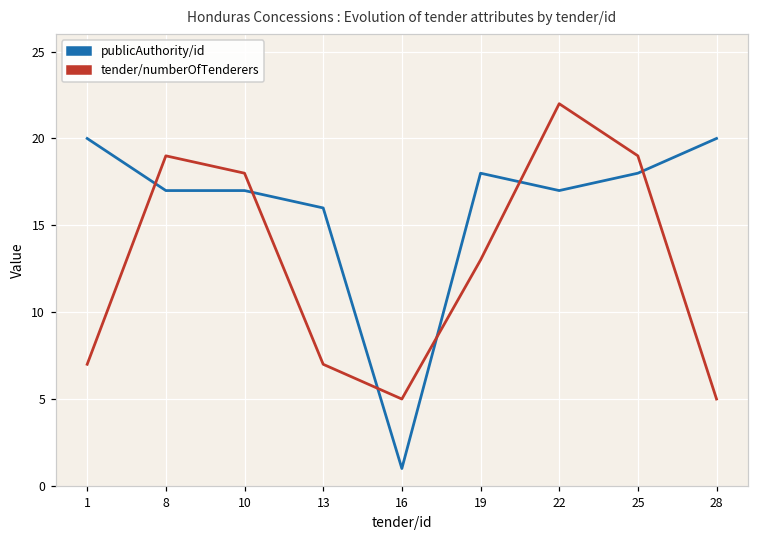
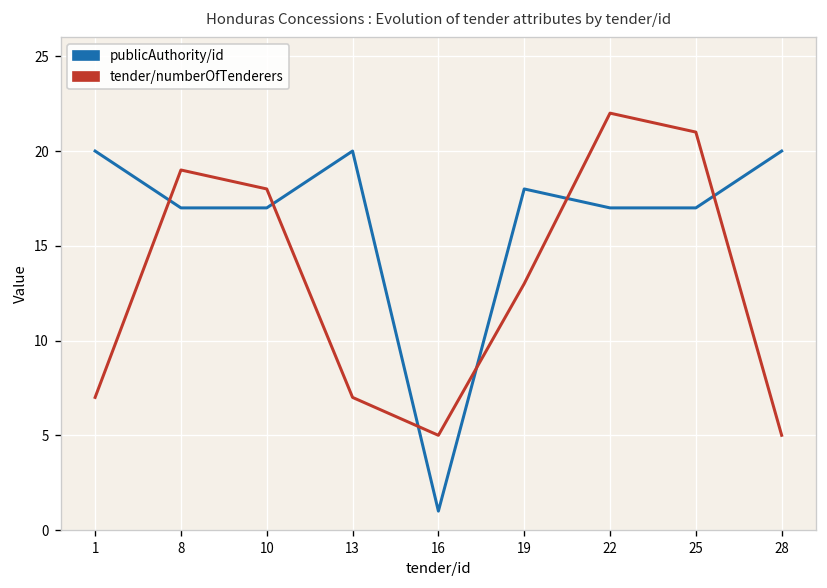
publicAuthority/id, 13: 16 -> 20
publicAuthority/id, 25: 18 -> 17
tender/numberOfTenderers, 25: 19 -> 21
